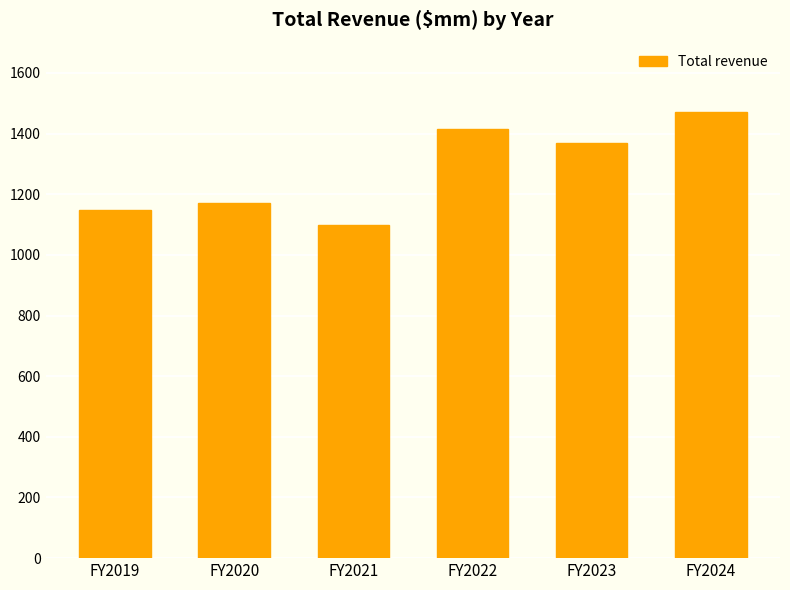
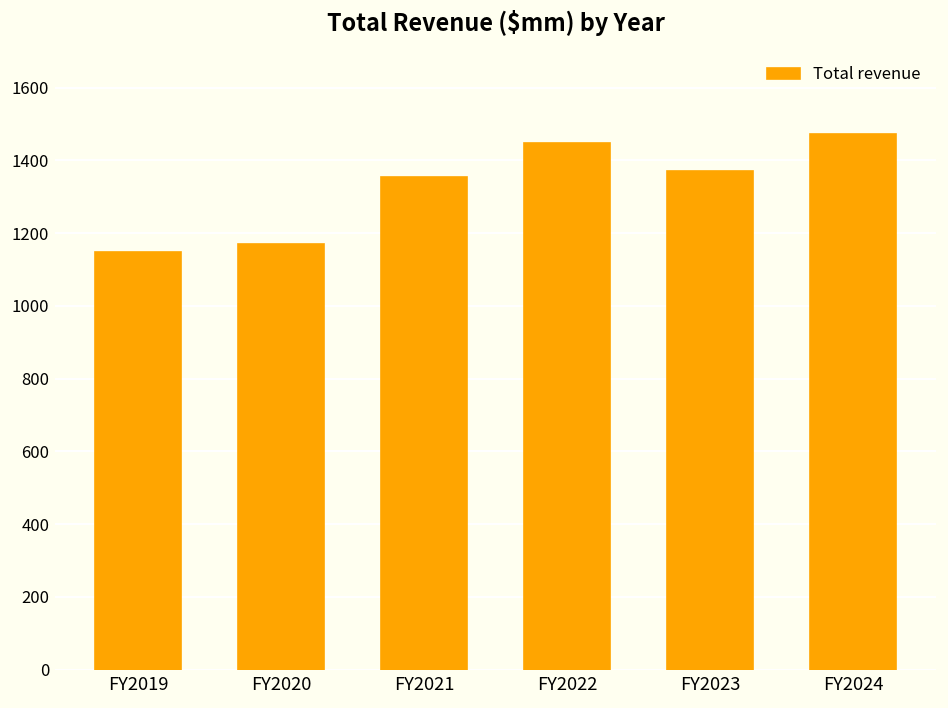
FY2021: 1100 -> 1350
FY2022: 1420 -> 1450
